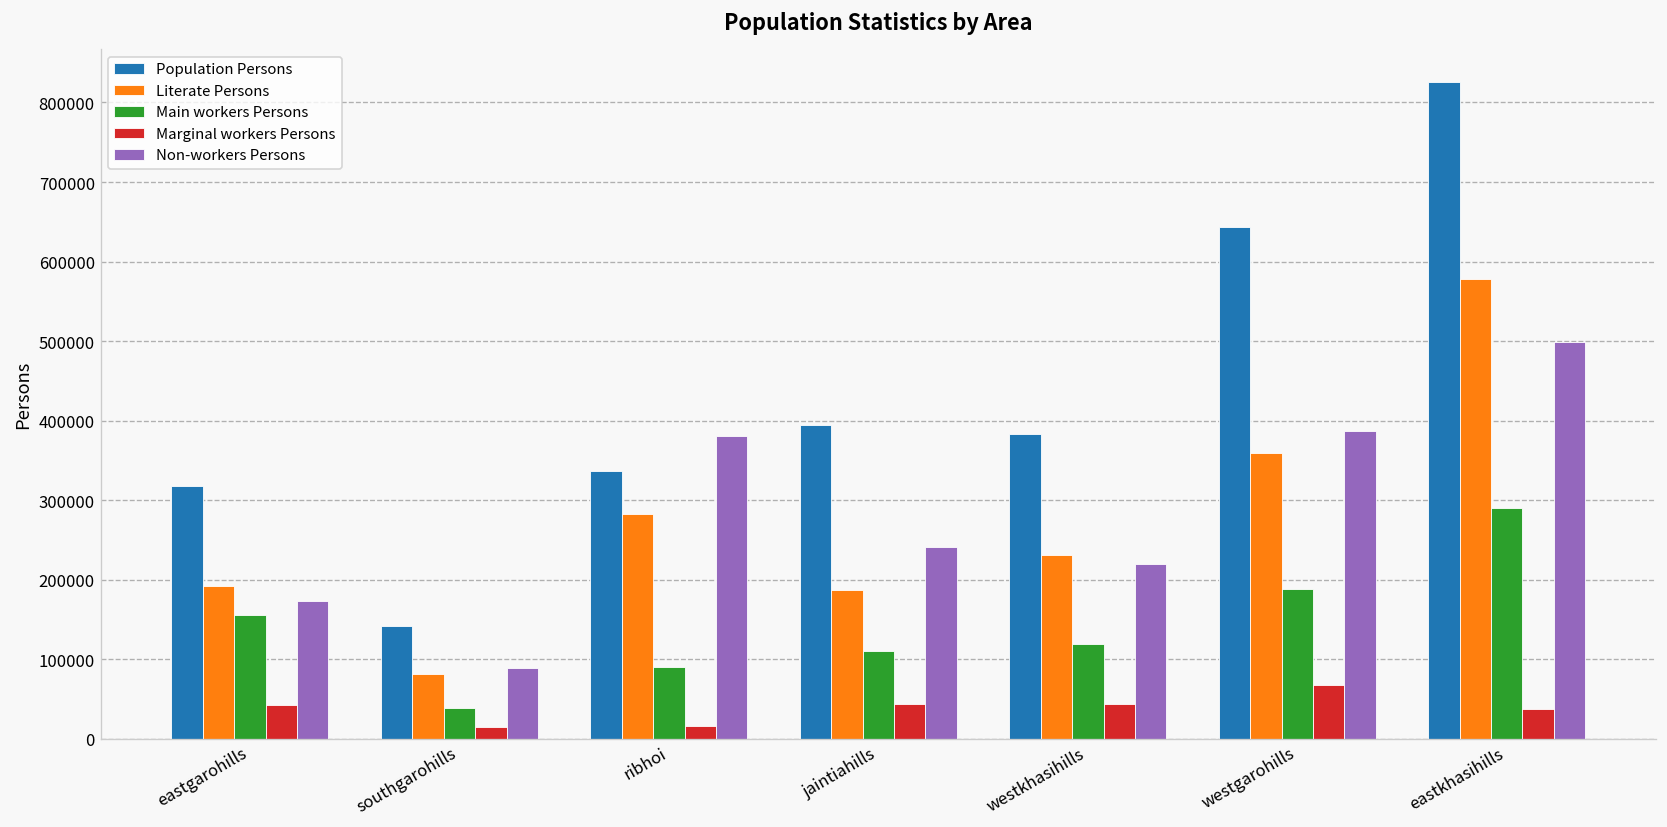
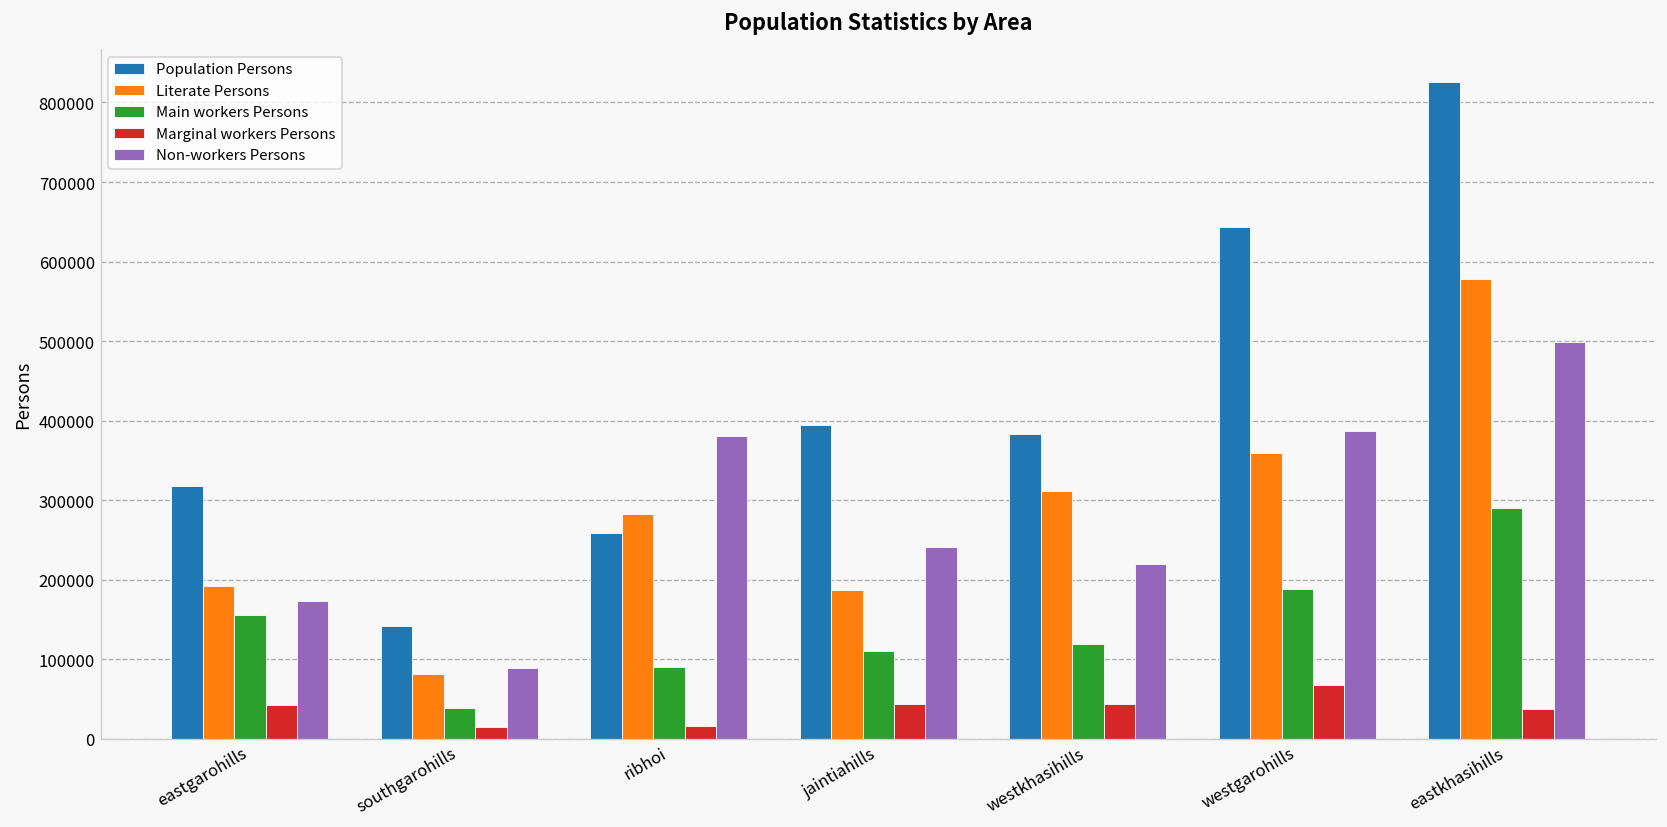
Population Persons, ribhoi: 340000 -> 260000
Literate Persons, westkhasihills: 230000 -> 310000
